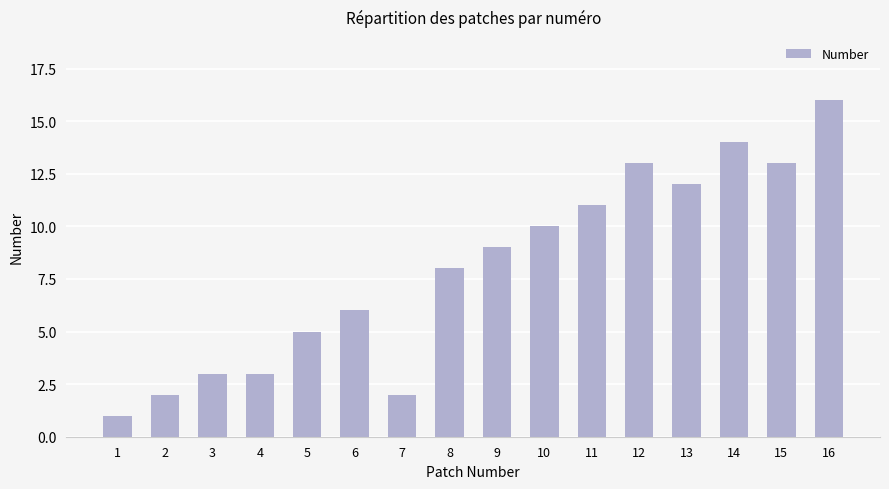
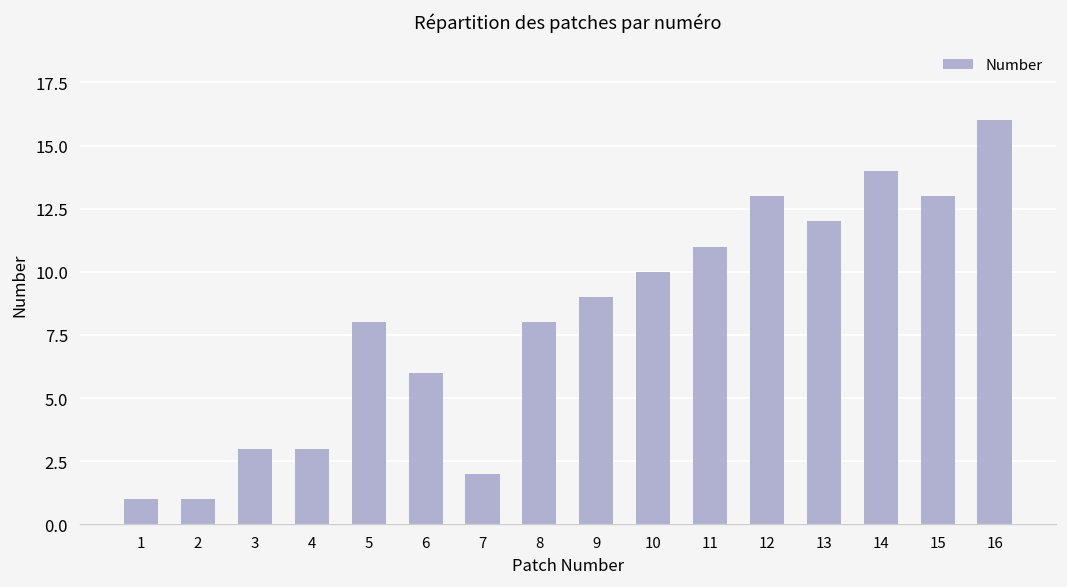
2: 2 -> 1
5: 5 -> 8
